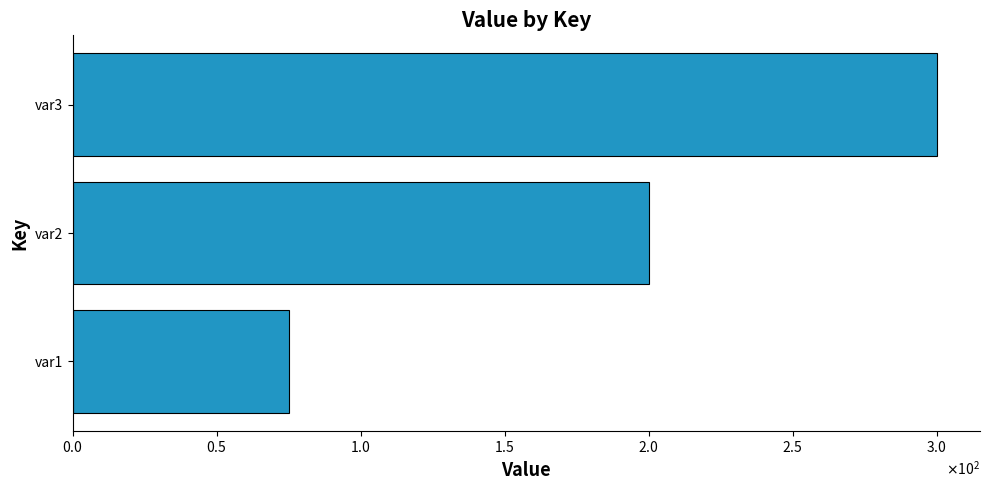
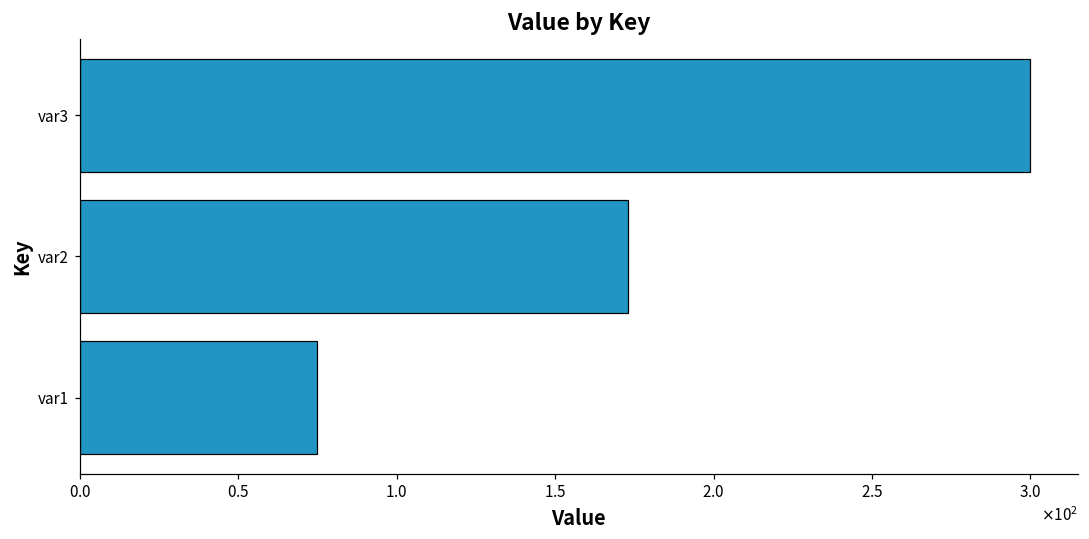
var2: 200 -> 173
